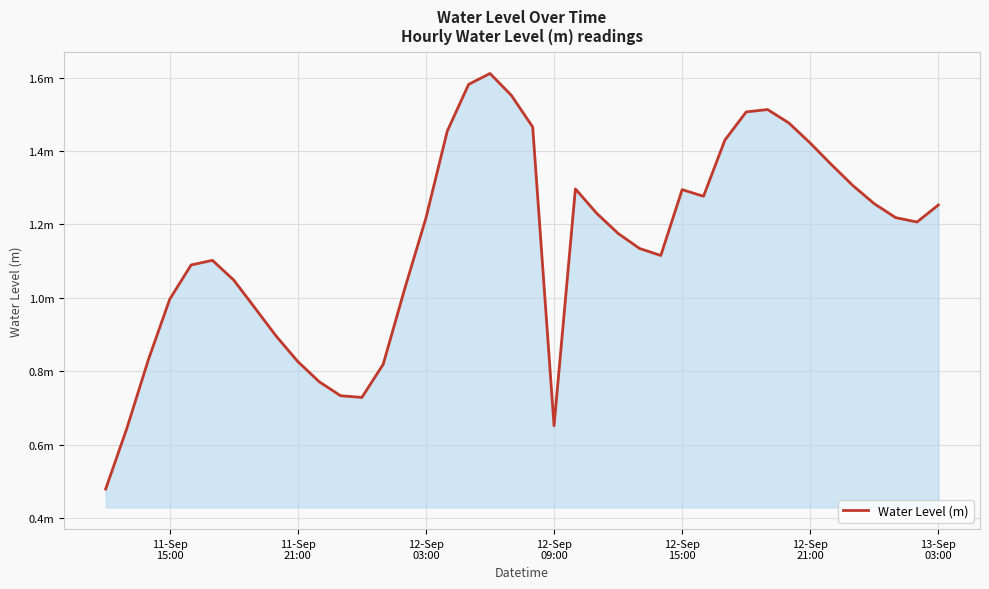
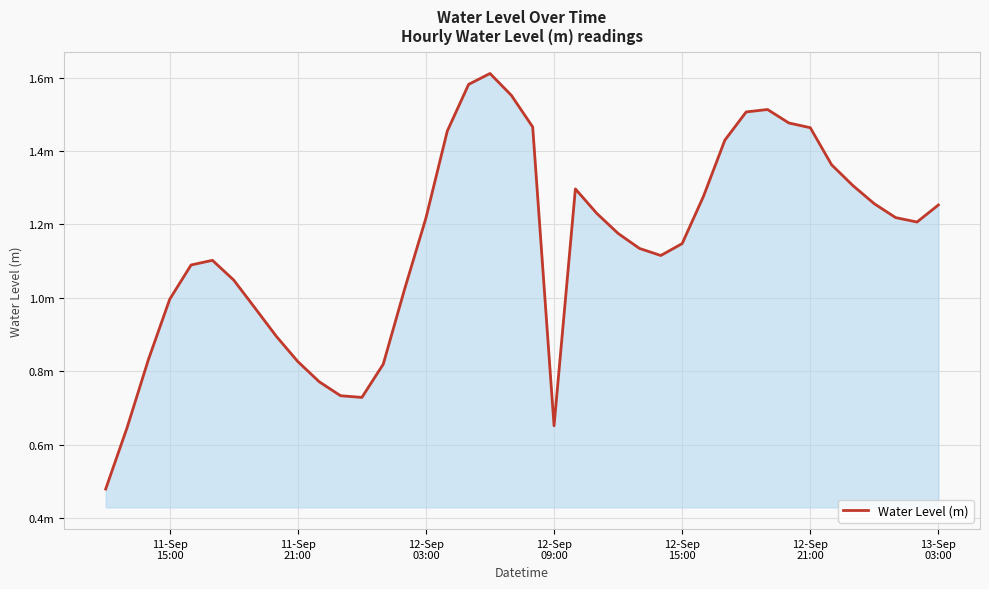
12-Sep 15:00: 1.29m -> 1.15m
12-Sep 21:00: 1.42m -> 1.46m
